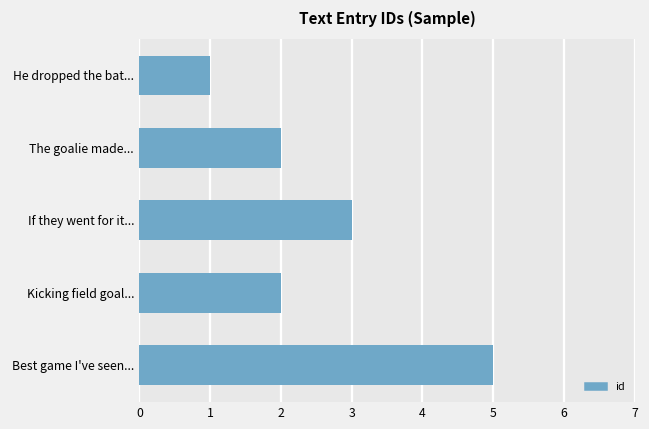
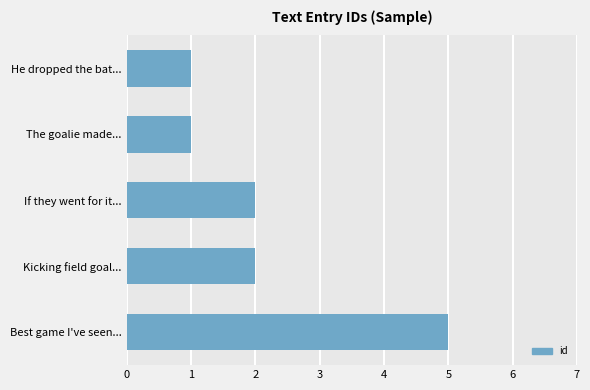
The goalie made...: 2 -> 1
If they went for it...: 3 -> 2
